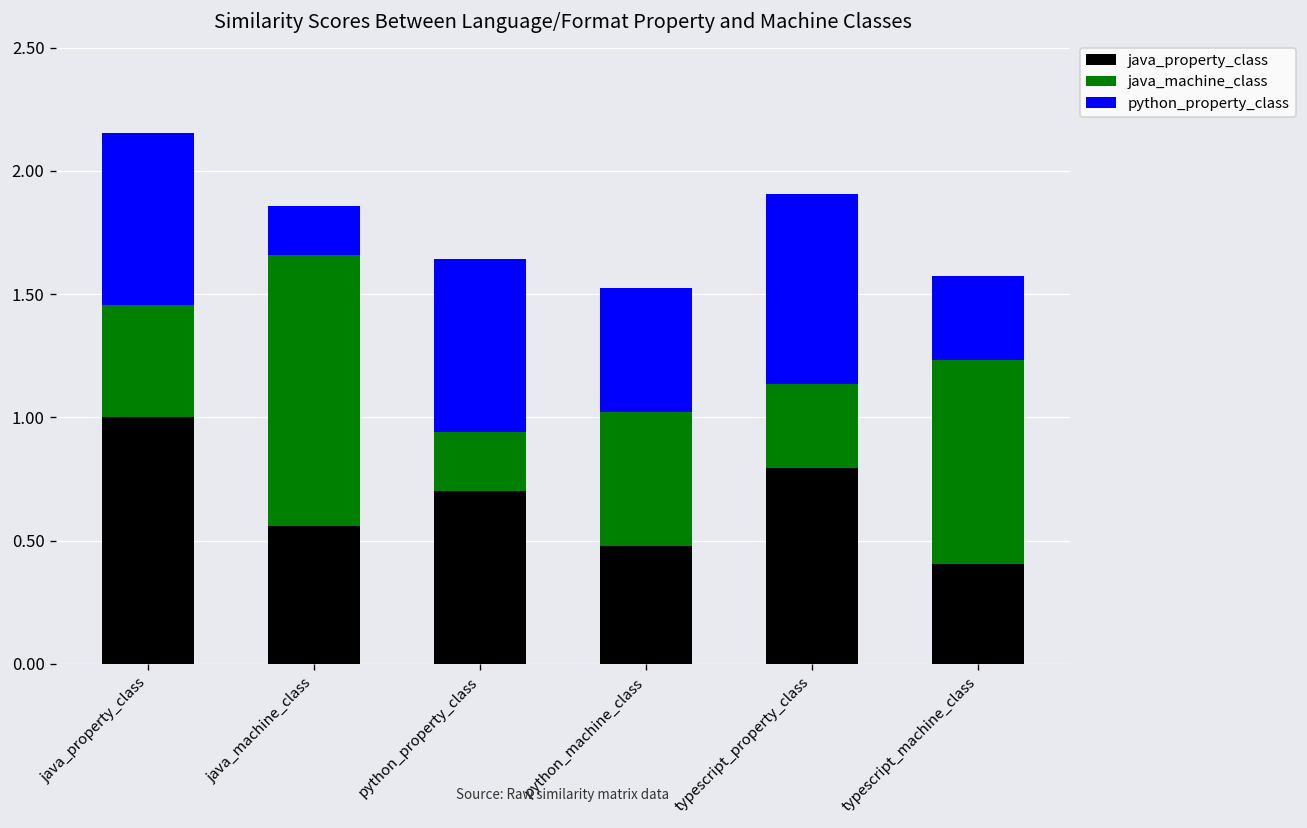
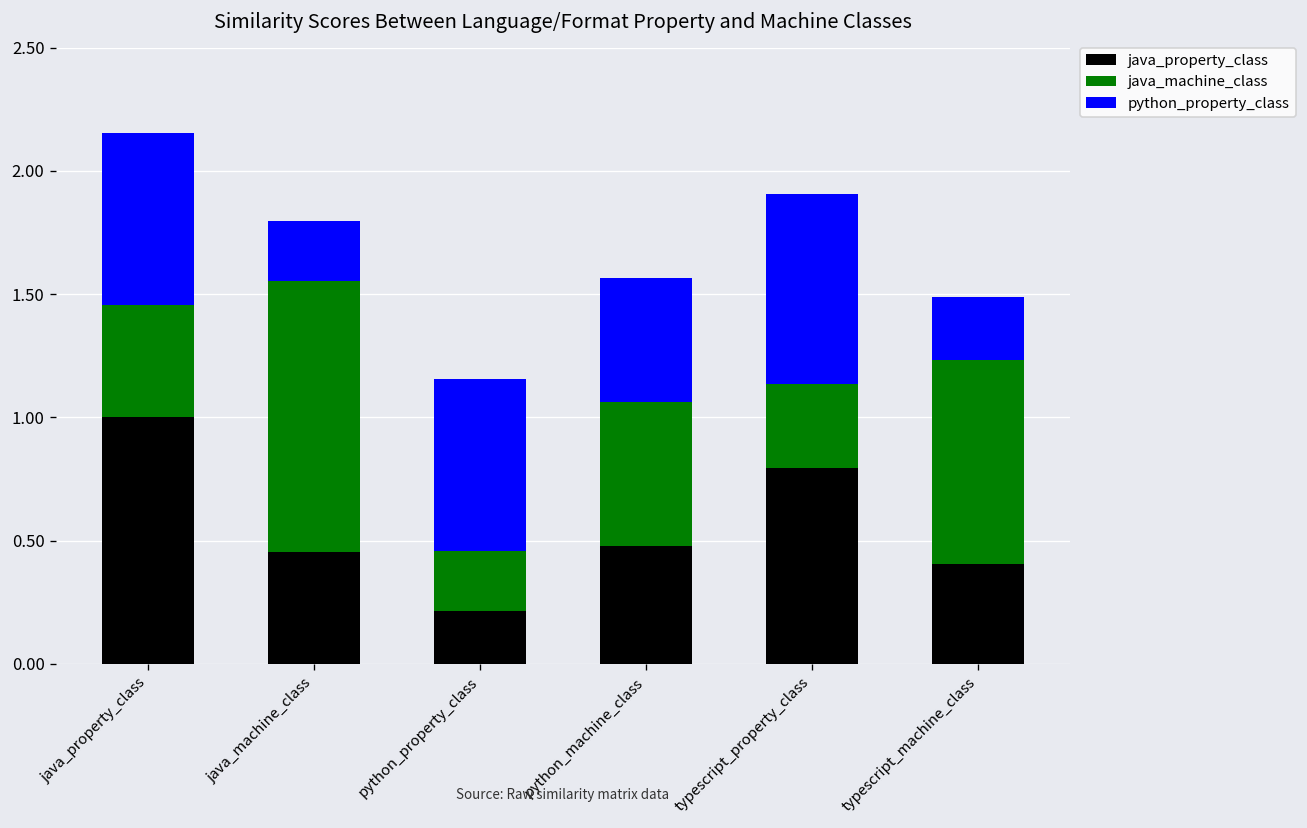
java_property_class, java_machine_class: 0.56 -> 0.45
python_property_class, java_machine_class: 0.20 -> 0.24
java_property_class, python_property_class: 0.70 -> 0.21
java_machine_class, python_machine_class: 0.54 -> 0.58
python_property_class, typescript_machine_class: 0.34 -> 0.25
